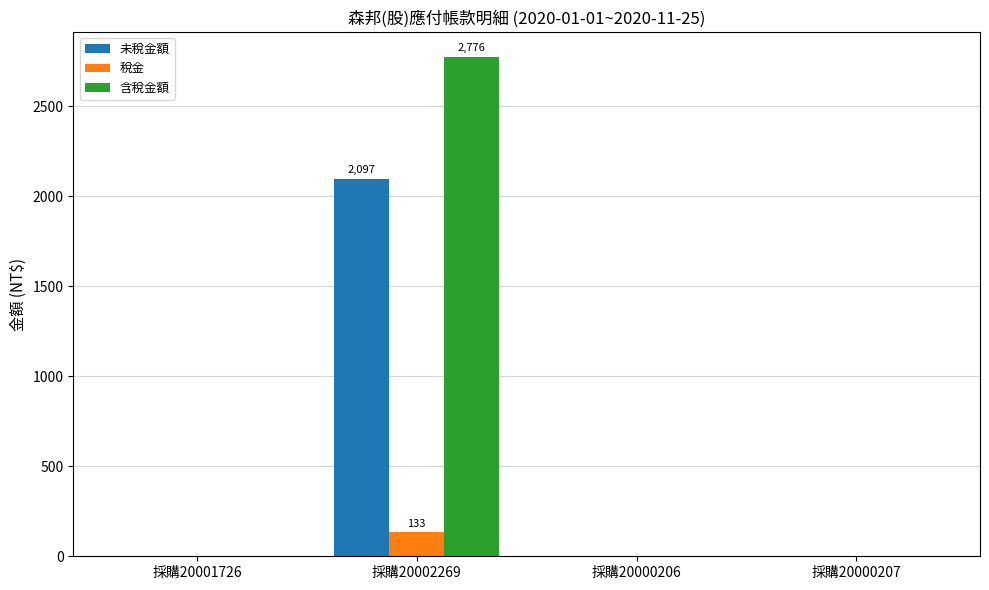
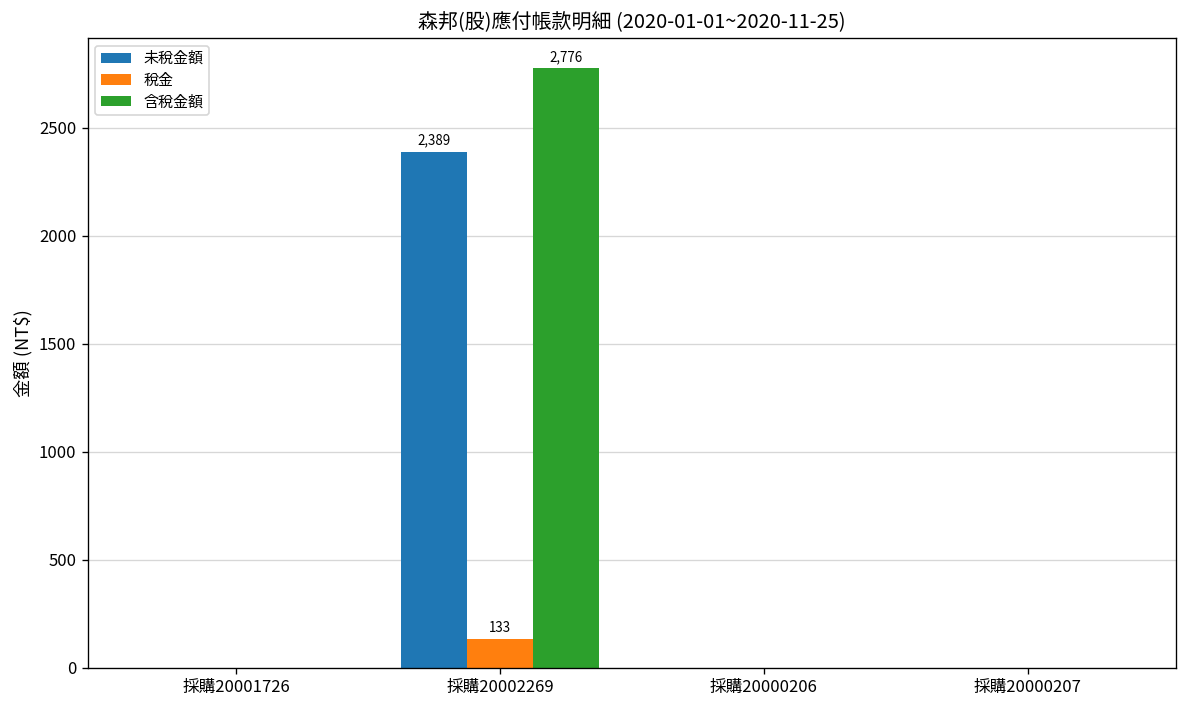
未稅金額, 採購20002269: 2,097 -> 2,389
